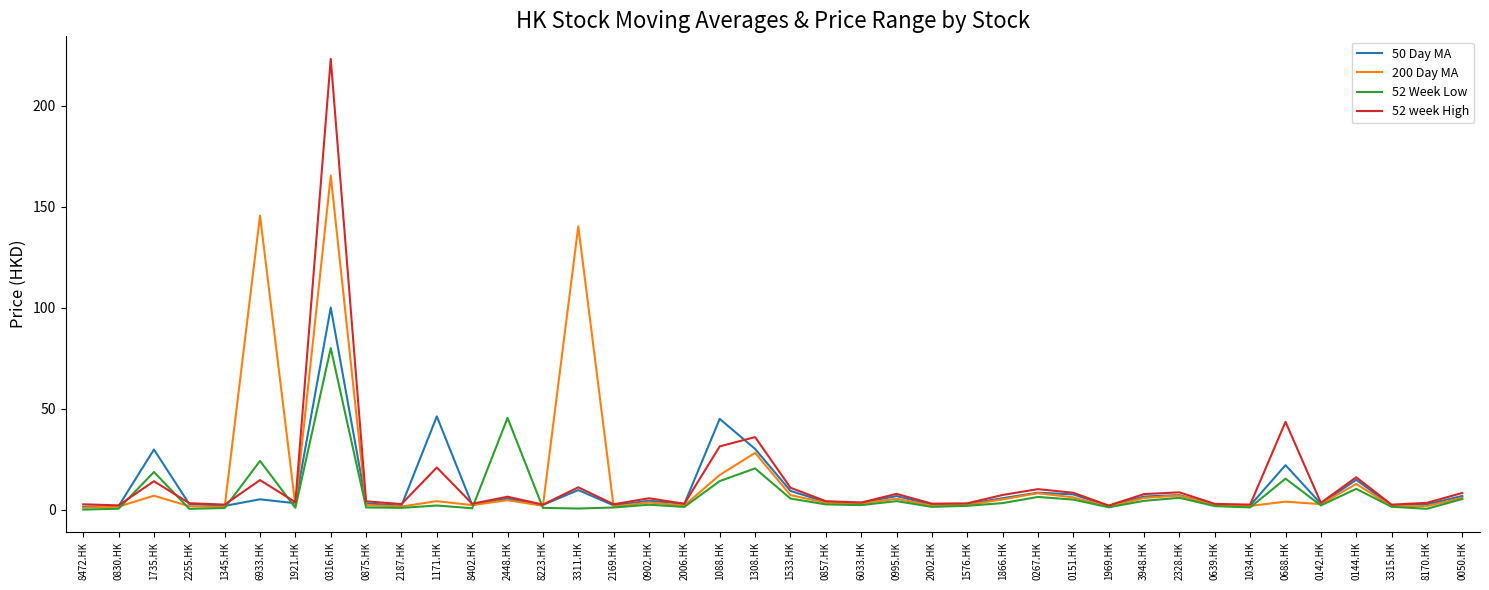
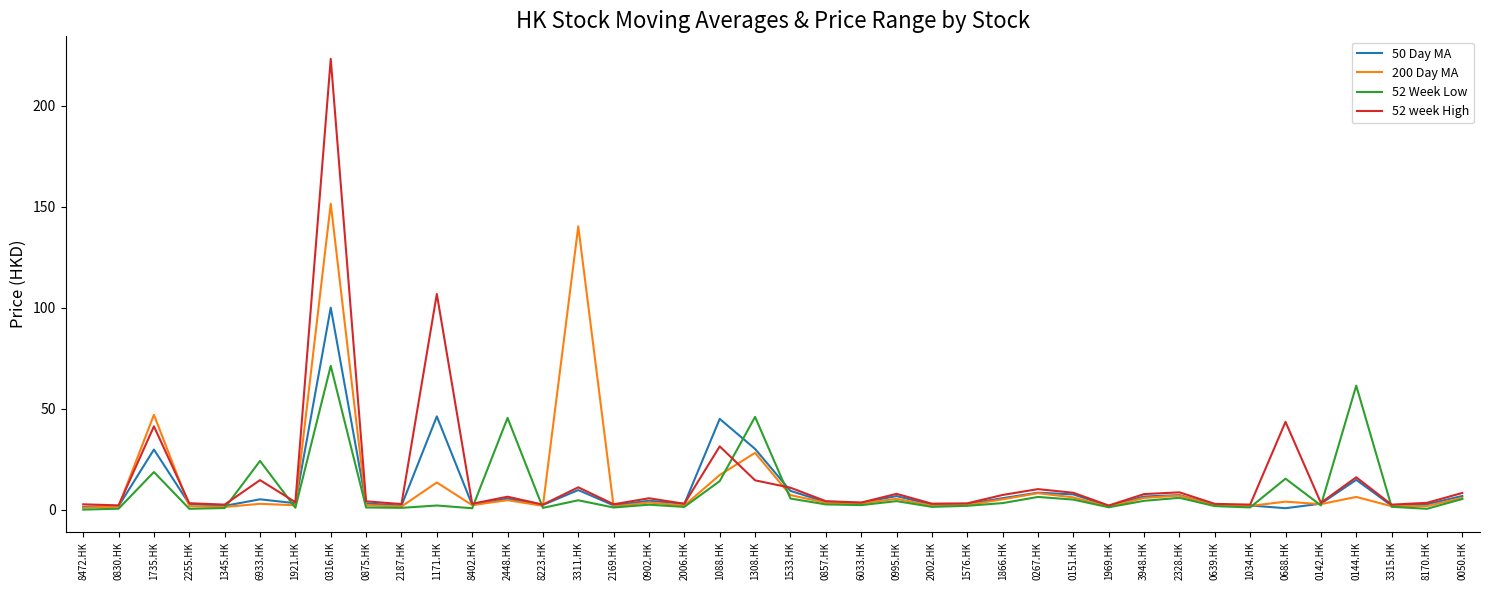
200 Day MA, 1735.HK: 7 -> 47
52 week High, 1735.HK: 14 -> 41
200 Day MA, 6933.HK: 146 -> 3
200 Day MA, 0316.HK: 165 -> 152
52 Week Low, 0316.HK: 80 -> 71
200 Day MA, 1171.HK: 4 -> 14
52 week High, 1171.HK: 21 -> 107
52 Week Low, 3311.HK: 1 -> 5
52 Week Low, 1308.HK: 21 -> 46
52 week High, 1308.HK: 36 -> 15
50 Day MA, 0688.HK: 22 -> 1
200 Day MA, 0144.HK: 13 -> 6
52 Week Low, 0144.HK: 10 -> 61
